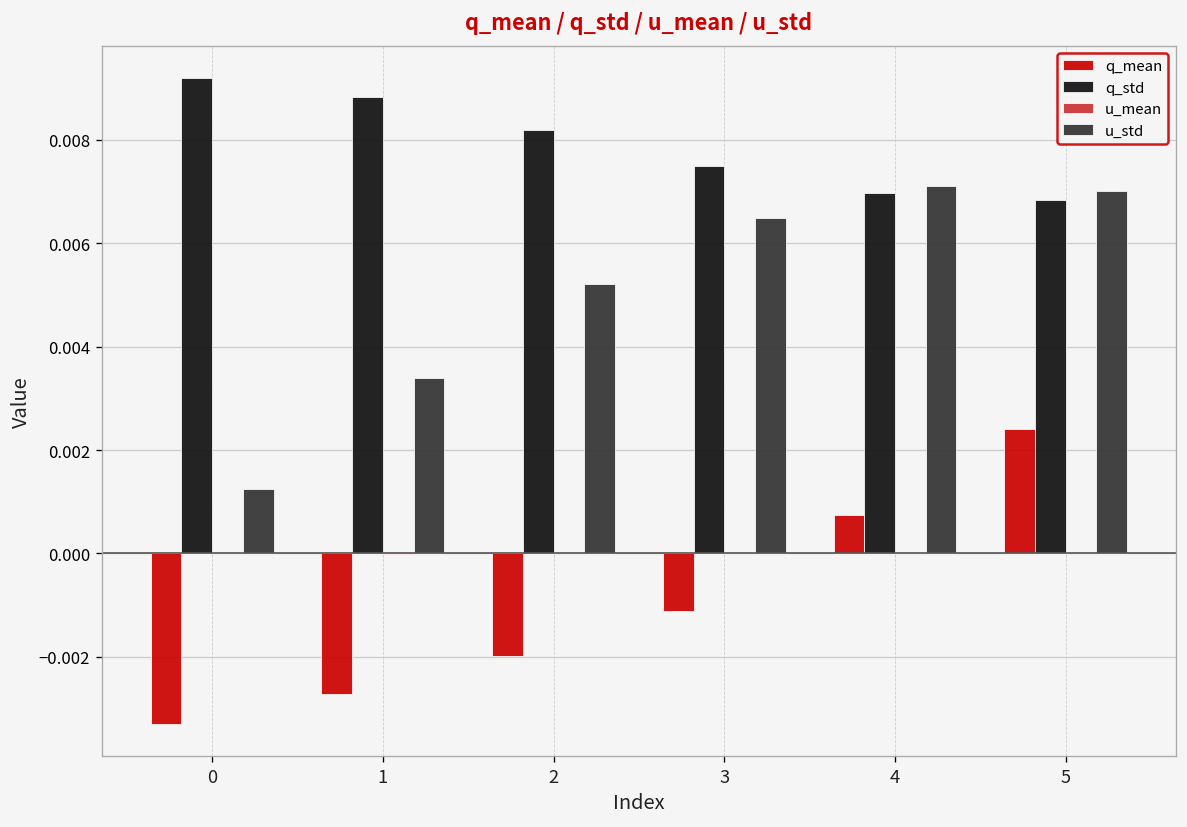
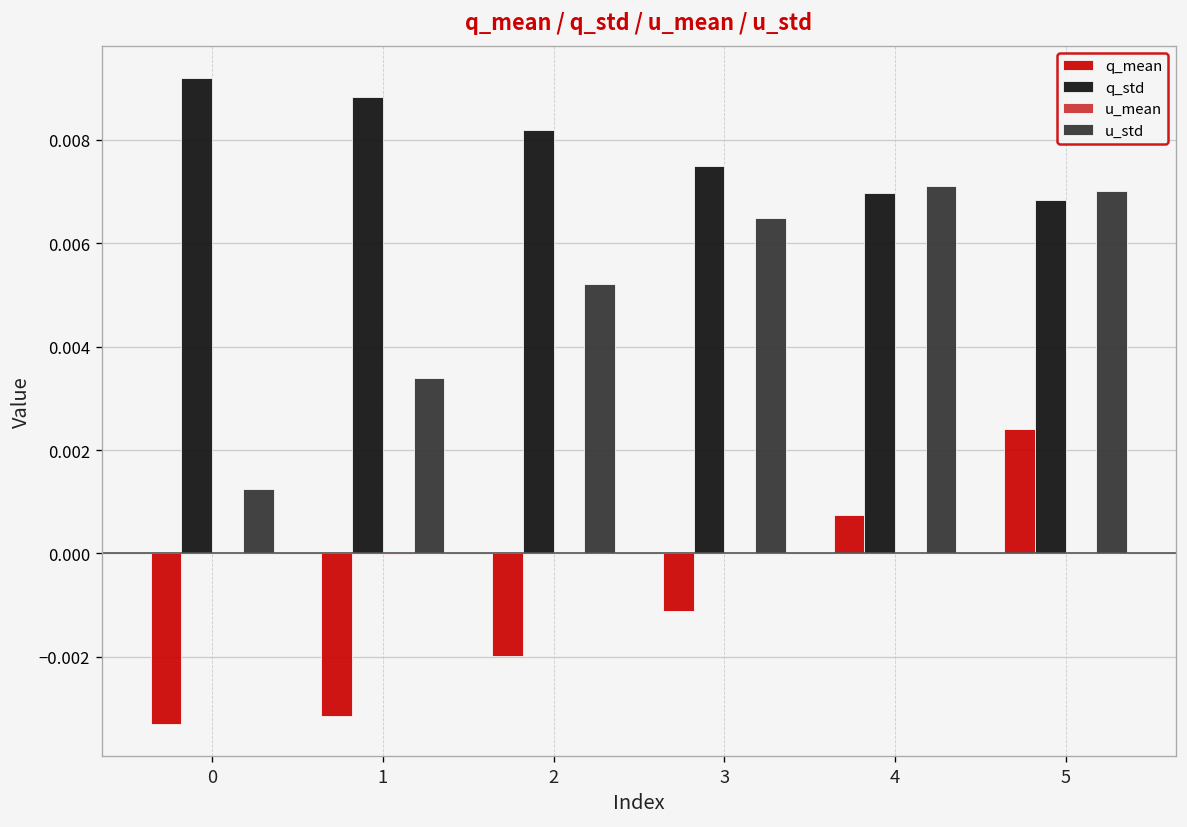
q_mean, 1: -0.0027 -> -0.0031
